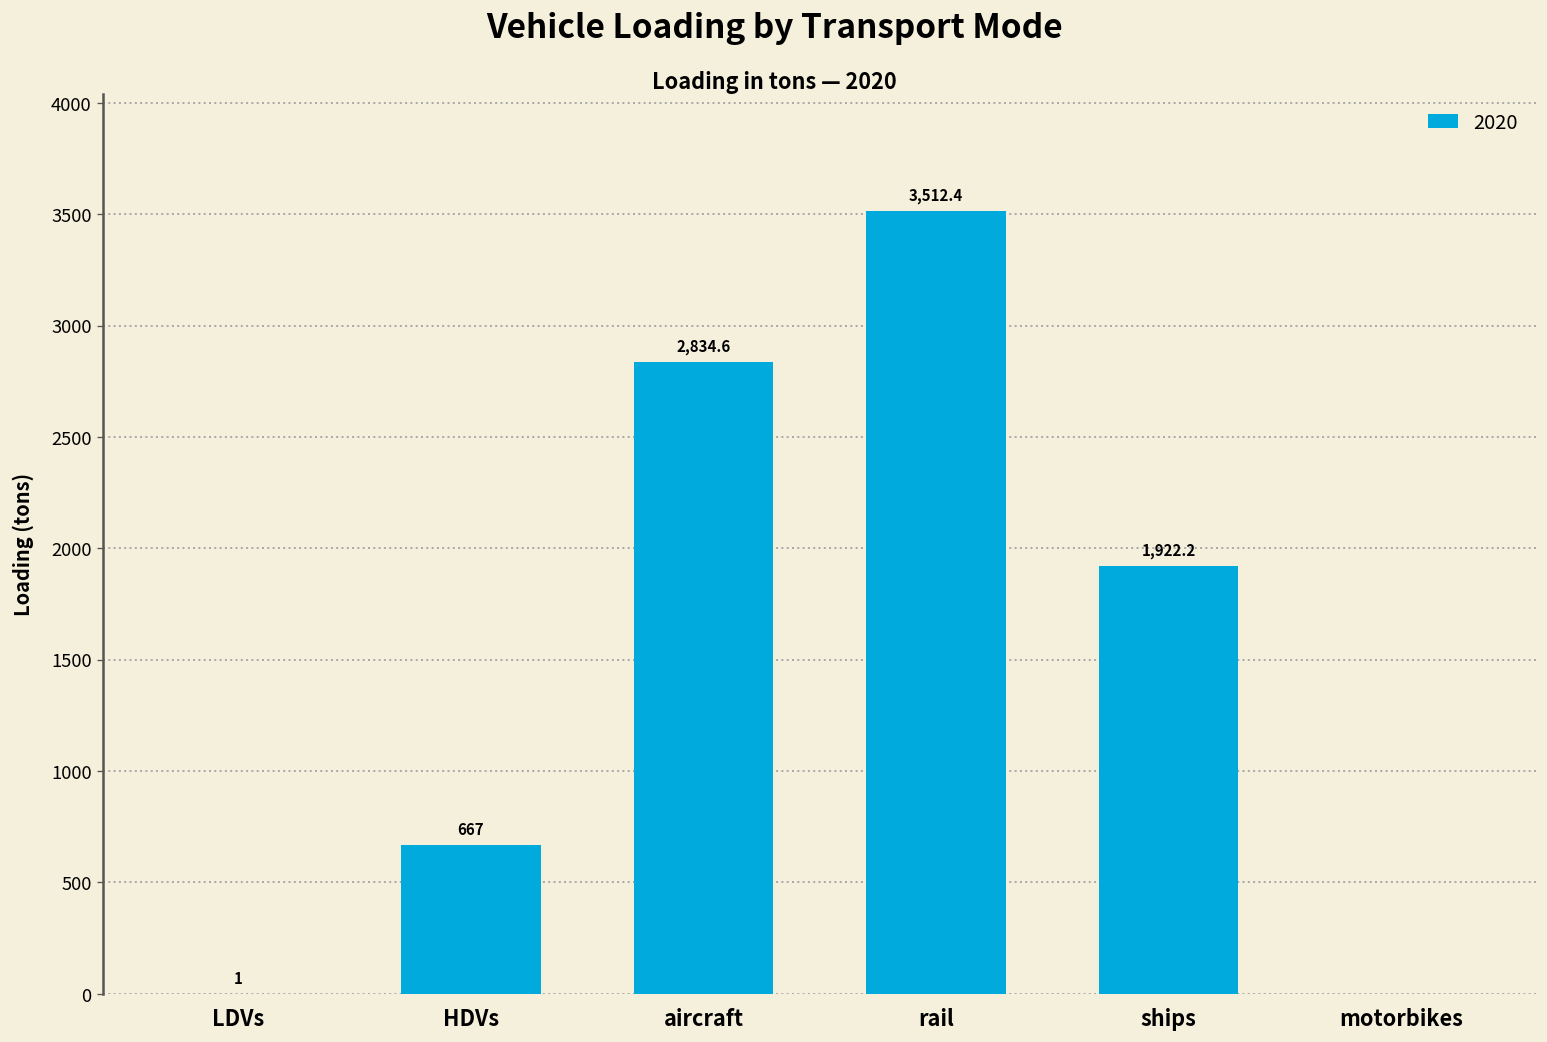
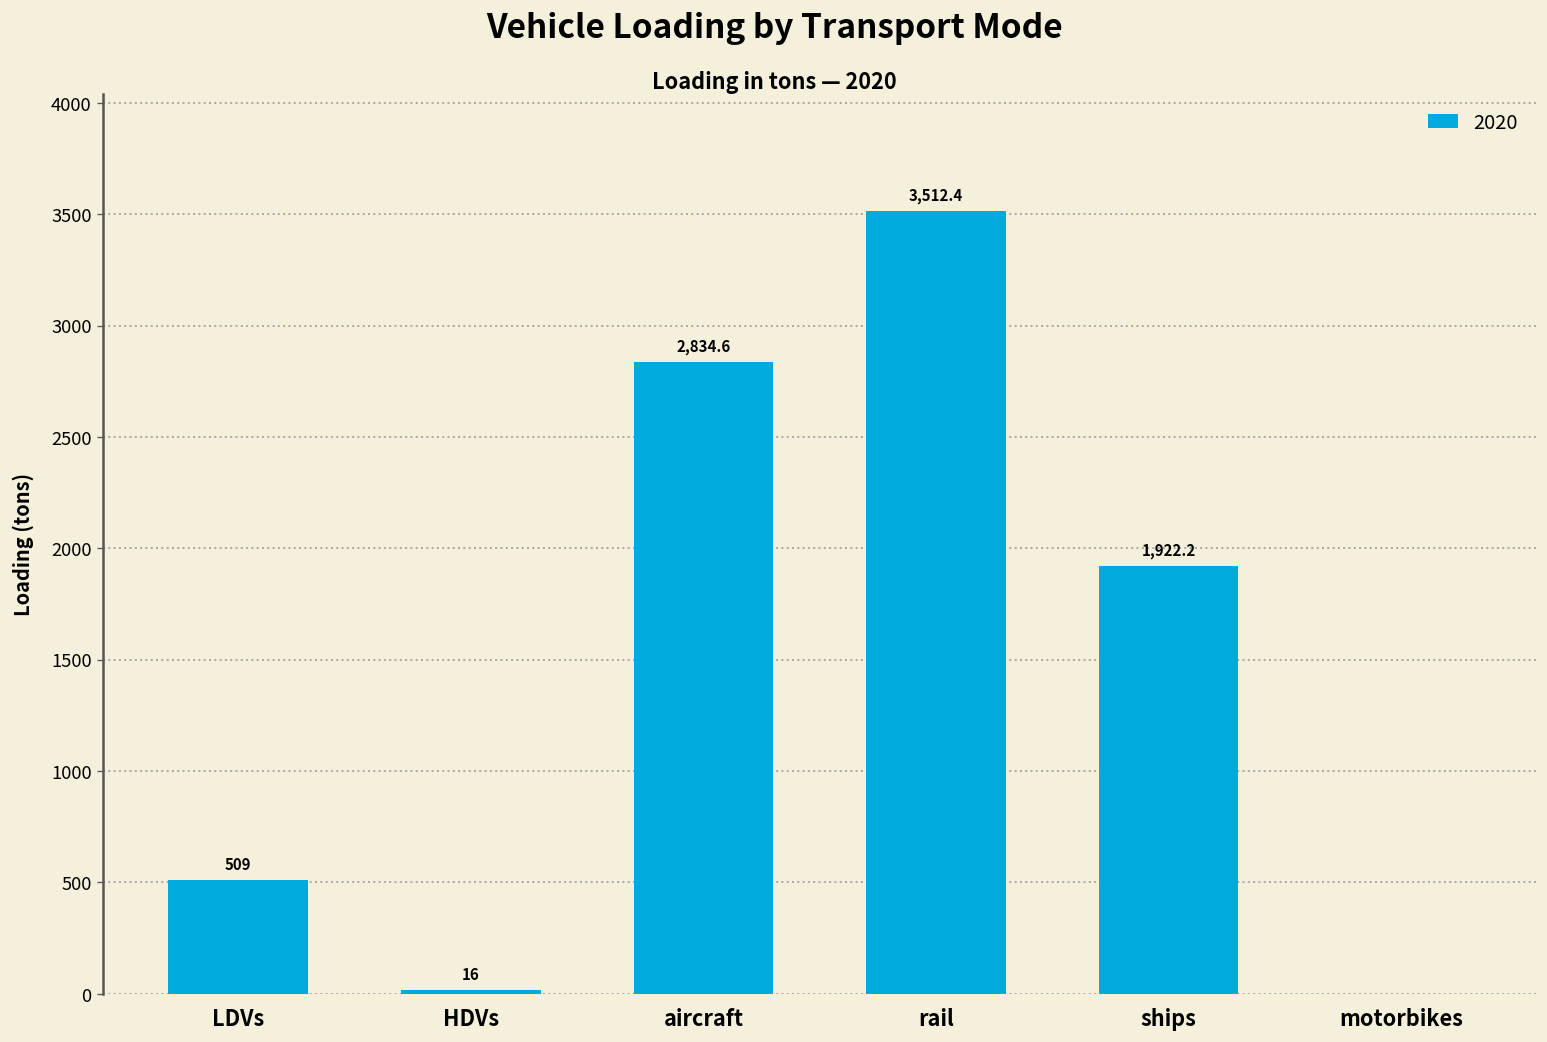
LDVs: 1 -> 509
HDVs: 667 -> 16
